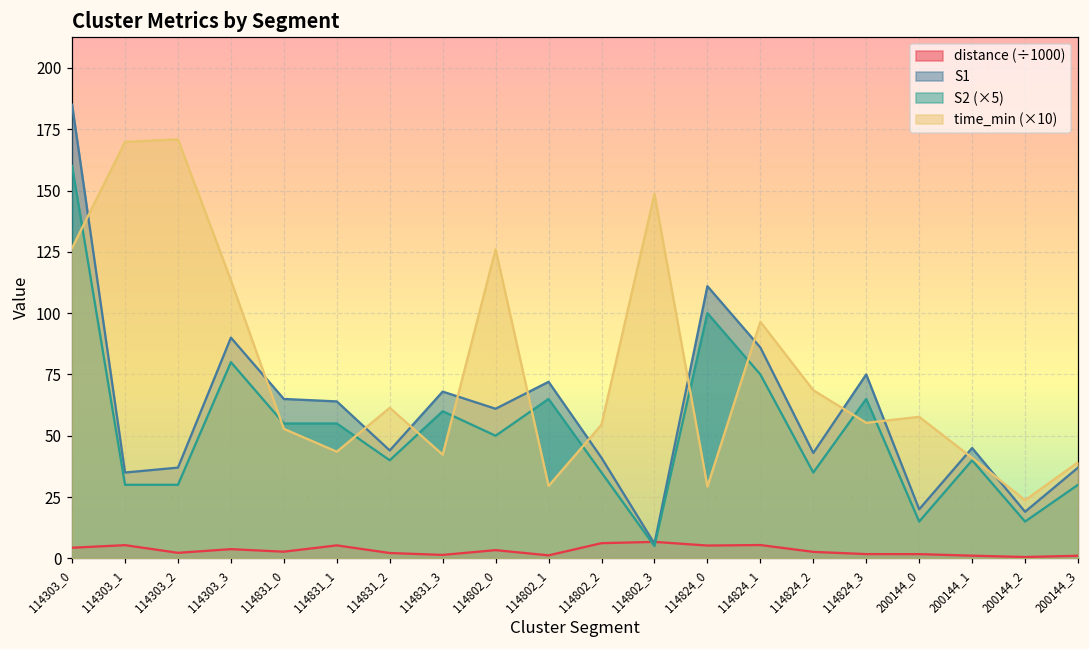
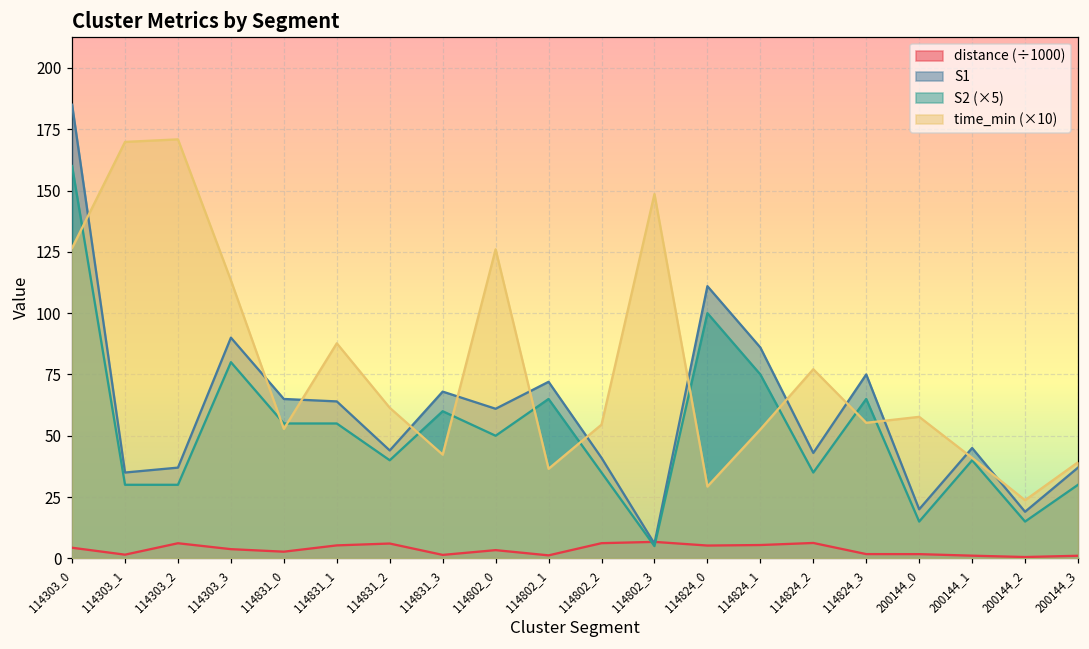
distance (÷1000), 114303_1: 5 -> 2
distance (÷1000), 114303_2: 2 -> 6
time_min (×10), 114831_1: 44 -> 88
distance (÷1000), 114831_2: 2 -> 6
time_min (×10), 114802_1: 30 -> 37
time_min (×10), 114824_1: 96 -> 53
distance (÷1000), 114824_2: 3 -> 6
time_min (×10), 114824_2: 69 -> 77
